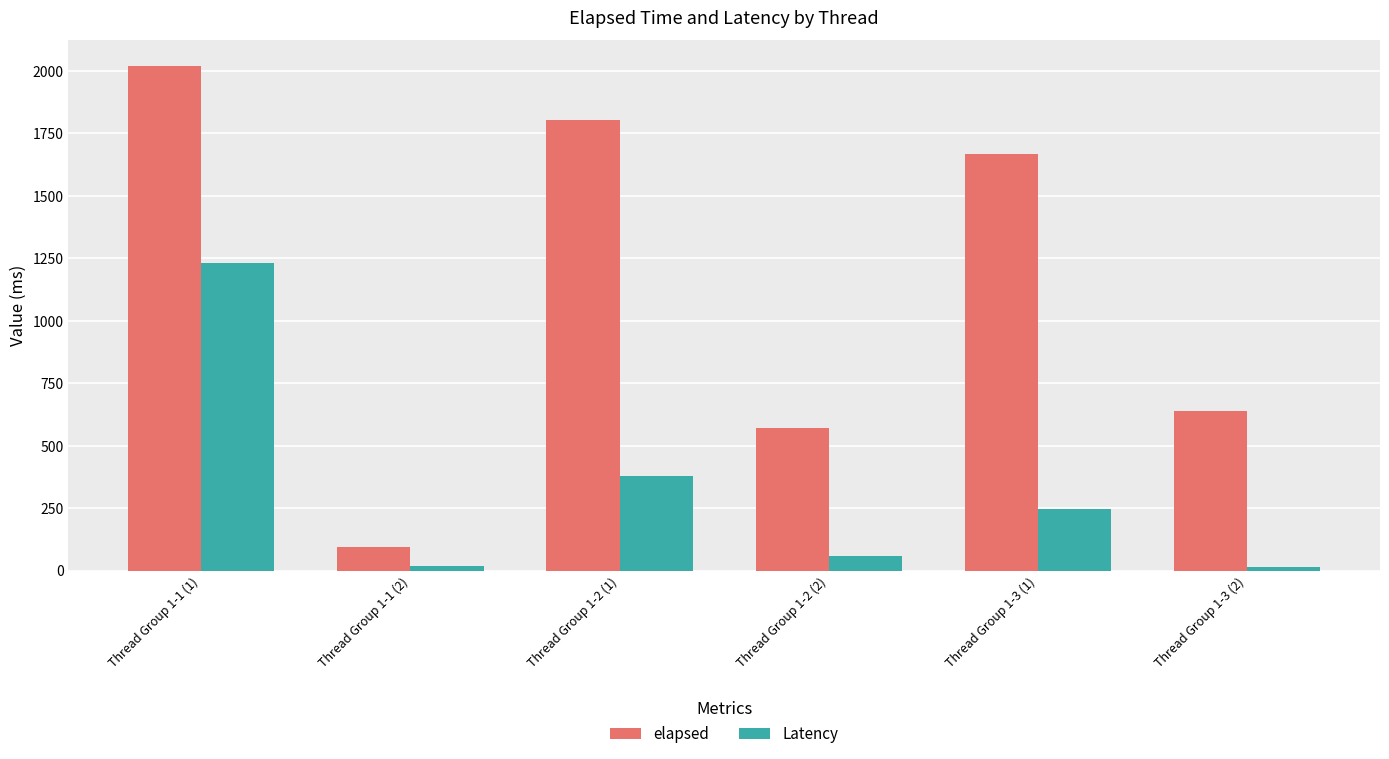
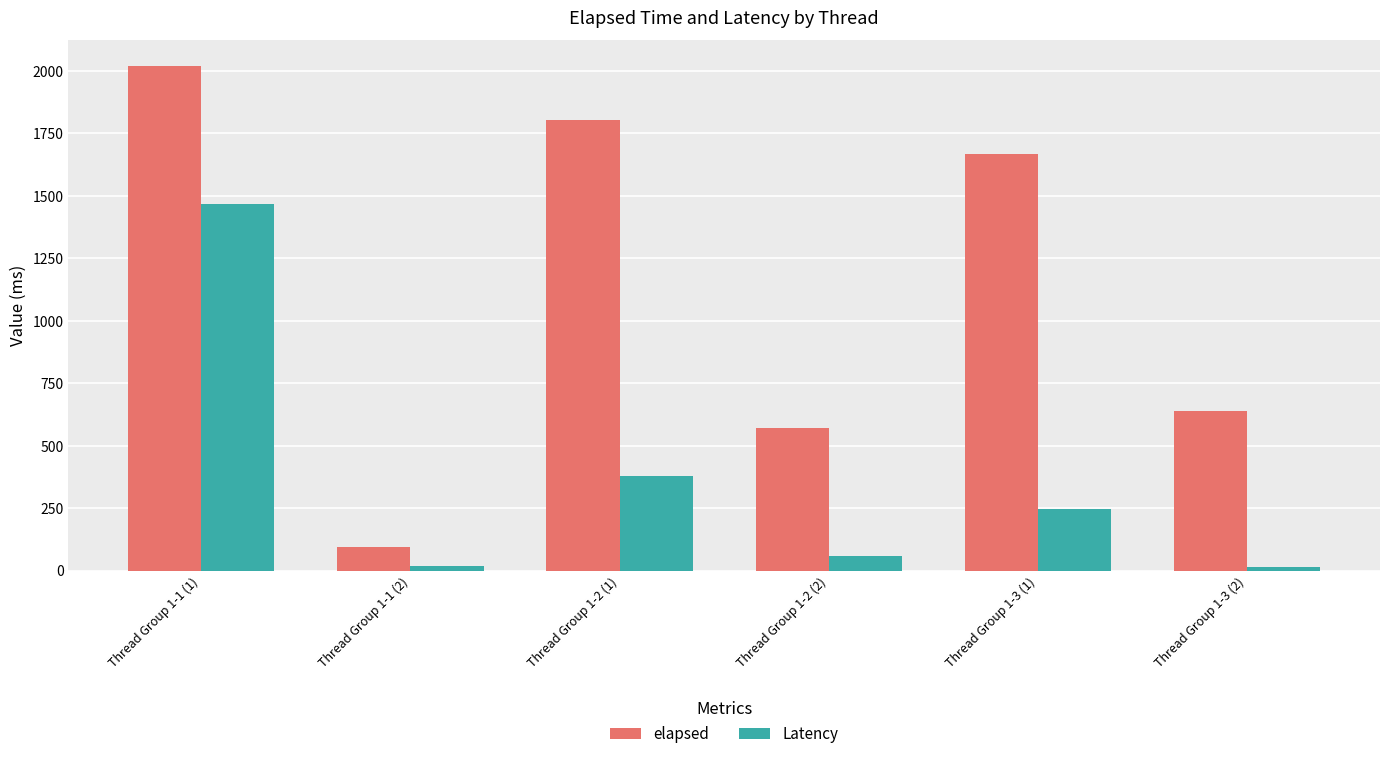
Latency, Thread Group 1-1 (1): 1230 -> 1470
